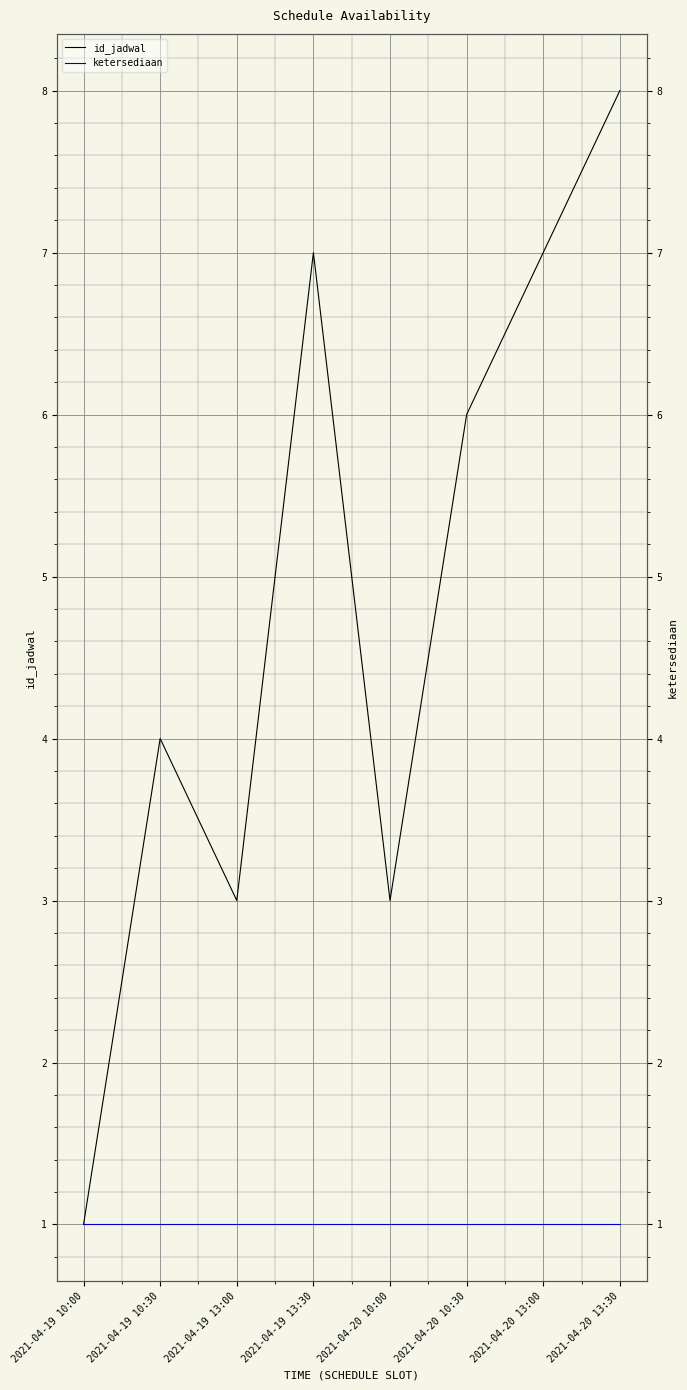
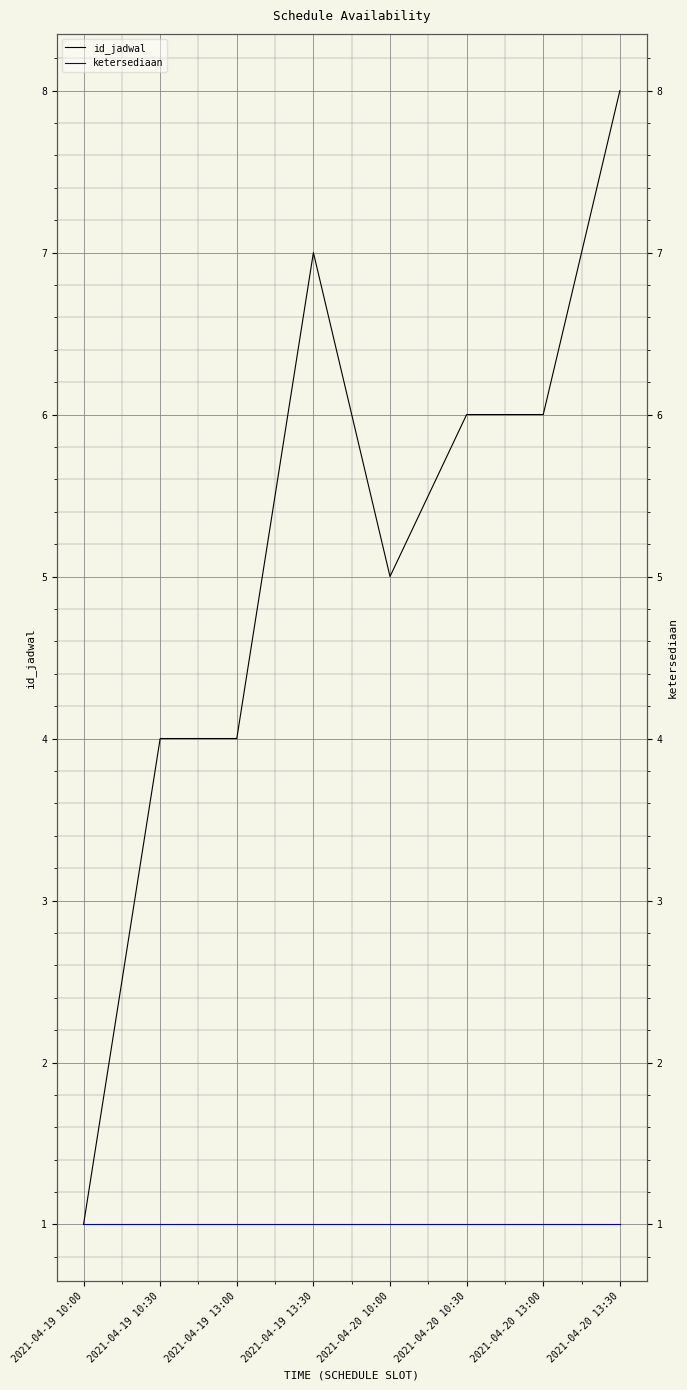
id_jadwal, 2021-04-19 13:00: 3 -> 4
id_jadwal, 2021-04-20 10:00: 3 -> 5
id_jadwal, 2021-04-20 13:00: 7 -> 6
